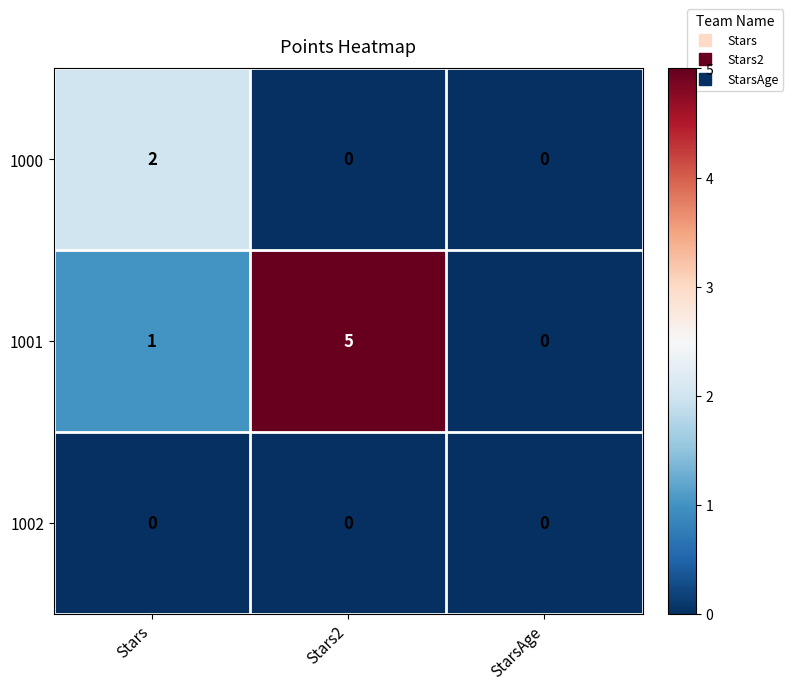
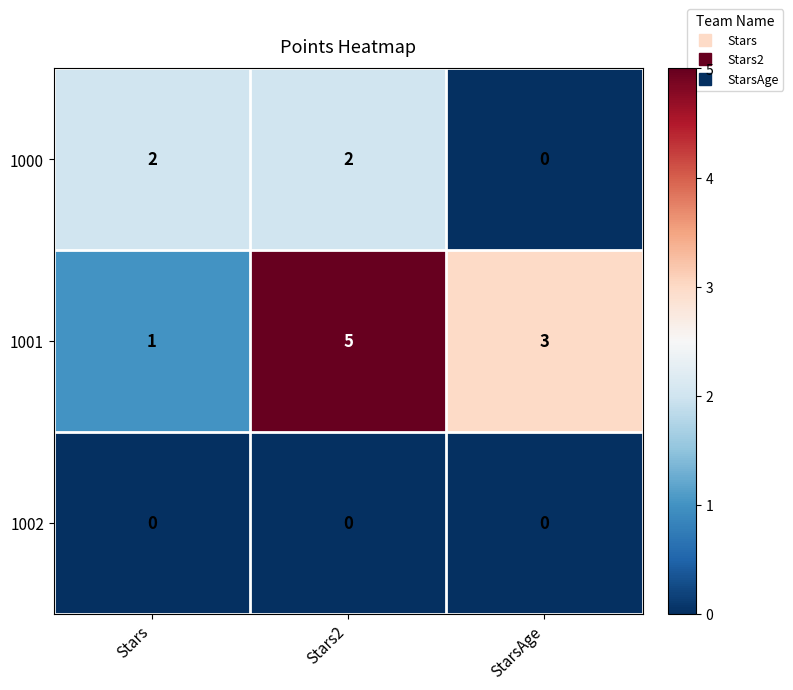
1000, Stars2: 0 -> 2
1001, StarsAge: 0 -> 3
